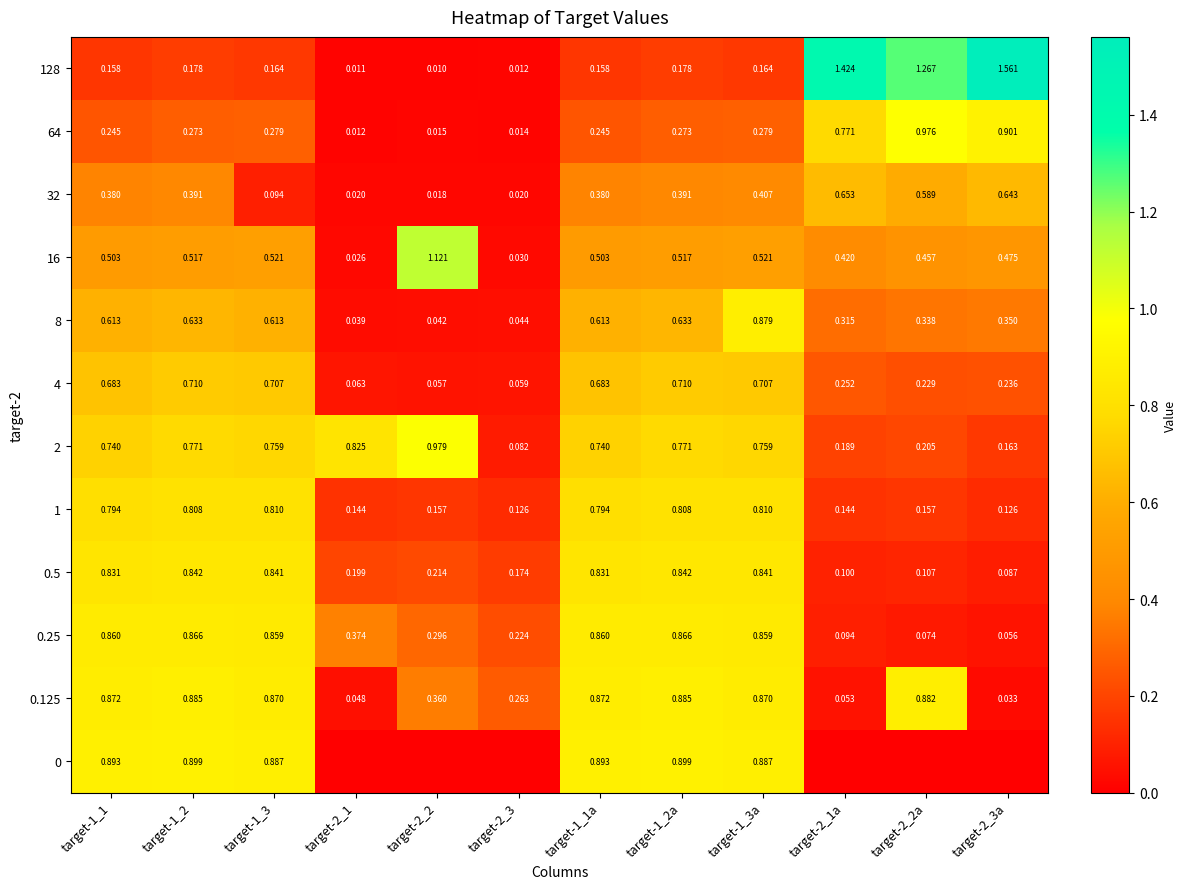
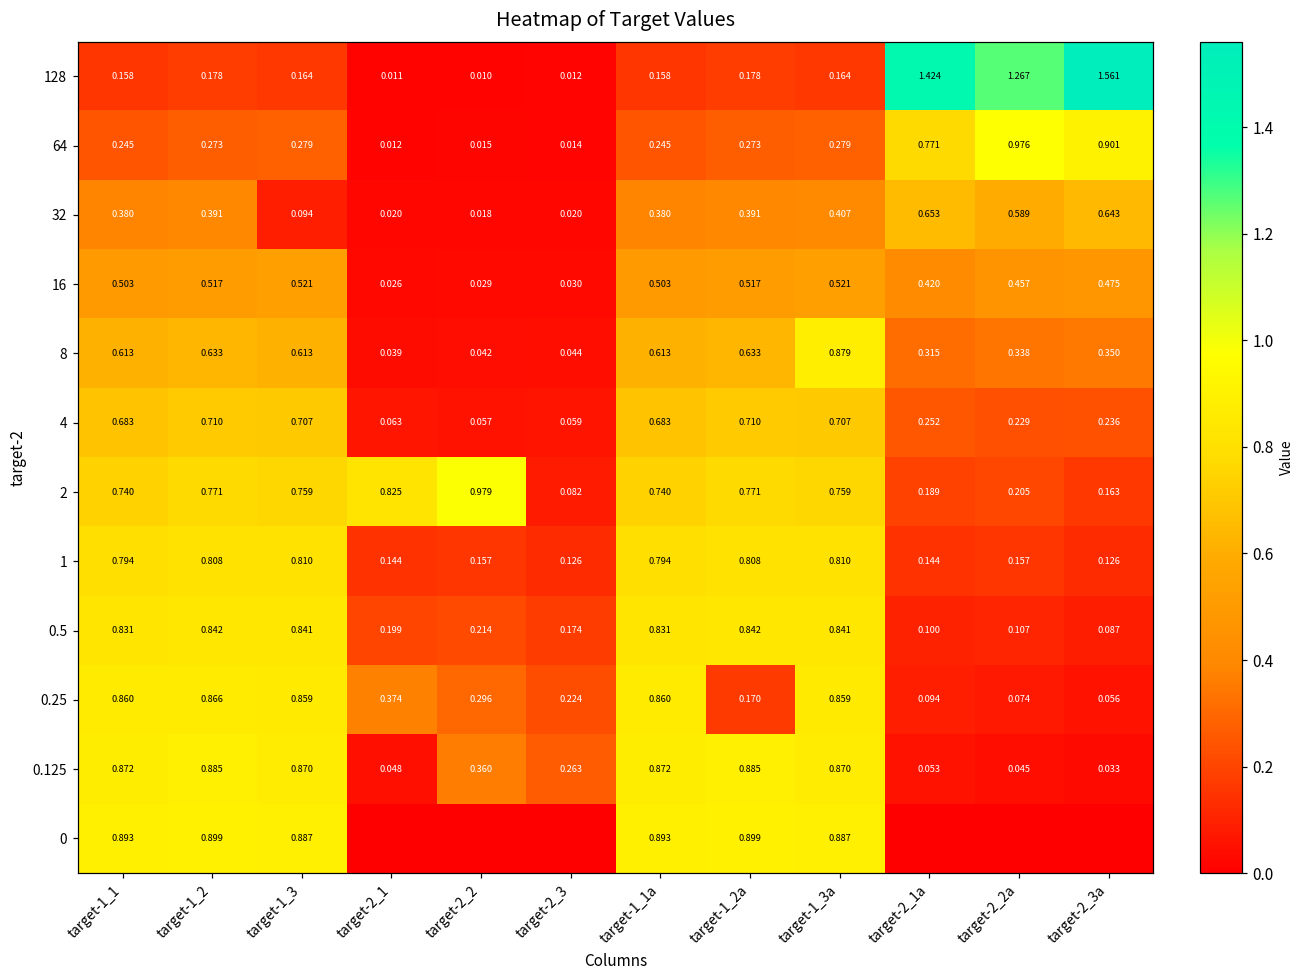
16, target-2_2: 1.121 -> 0.029
0.25, target-1_2a: 0.866 -> 0.170
0.125, target-2_2a: 0.882 -> 0.045
